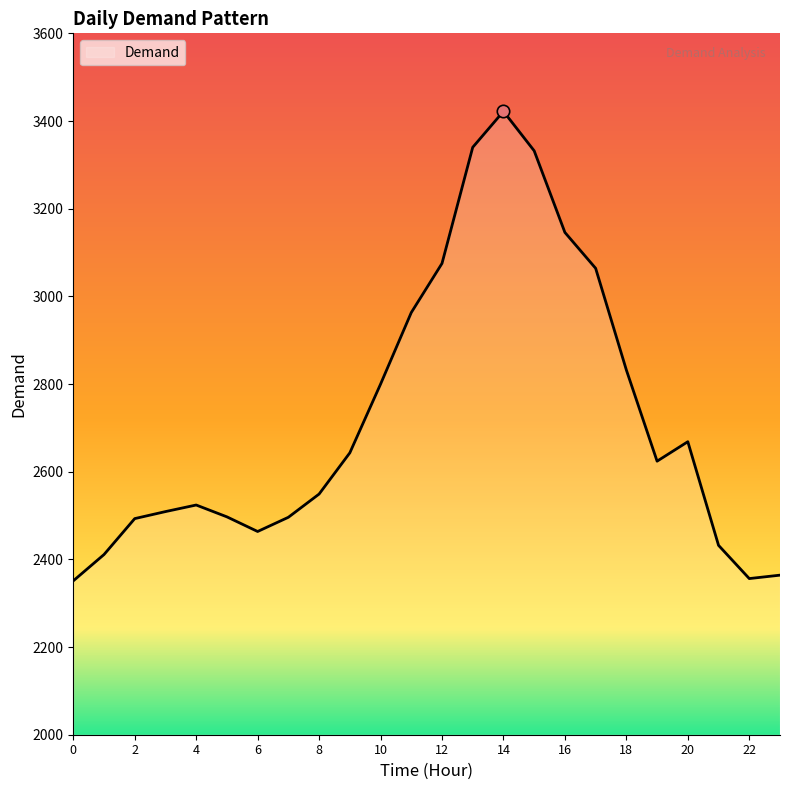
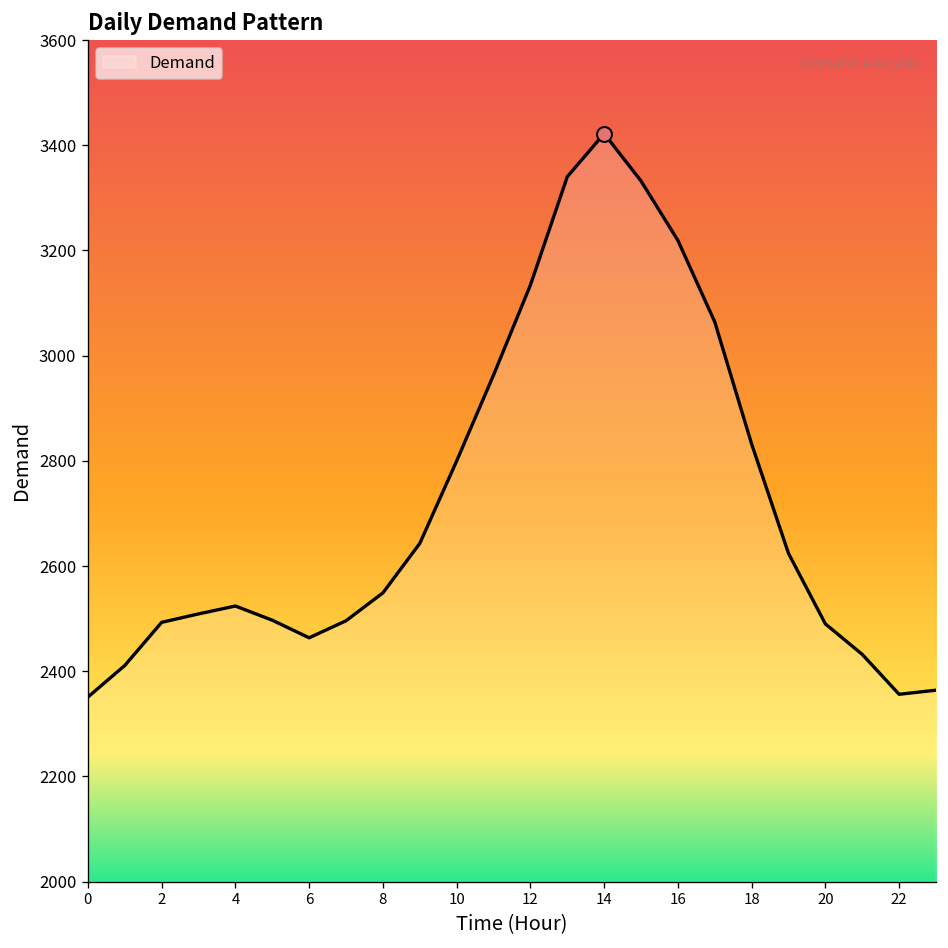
Demand, 12: 3080 -> 3130
Demand, 16: 3150 -> 3220
Demand, 20: 2670 -> 2490
